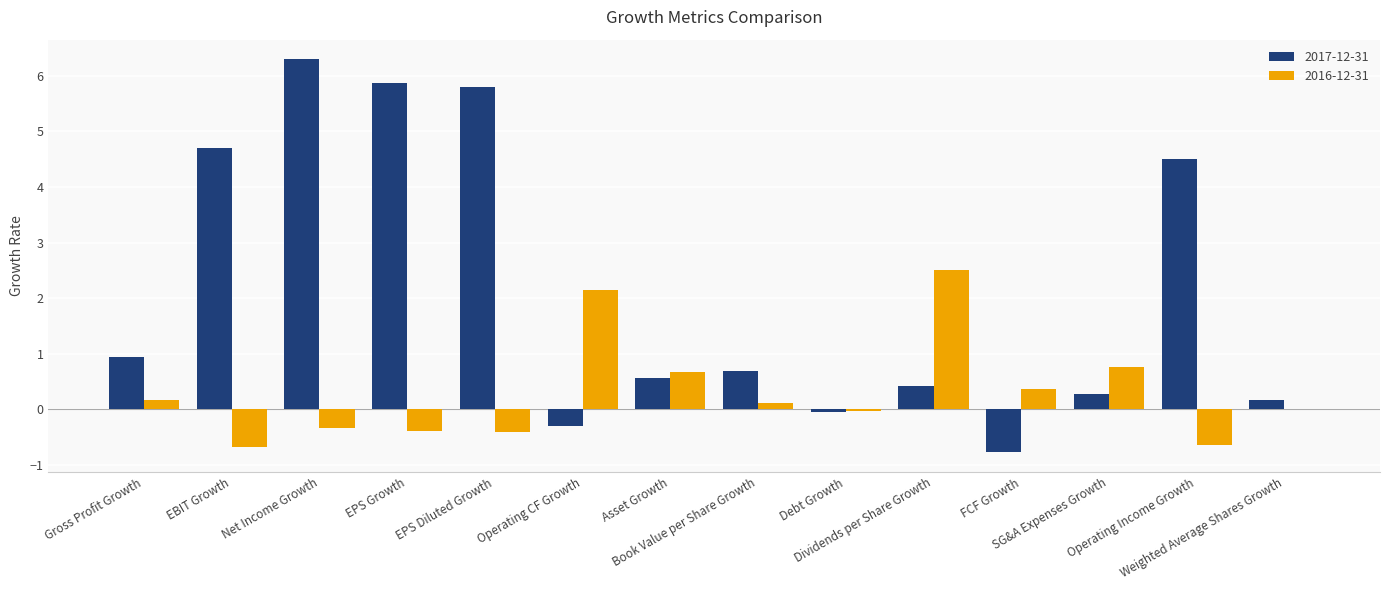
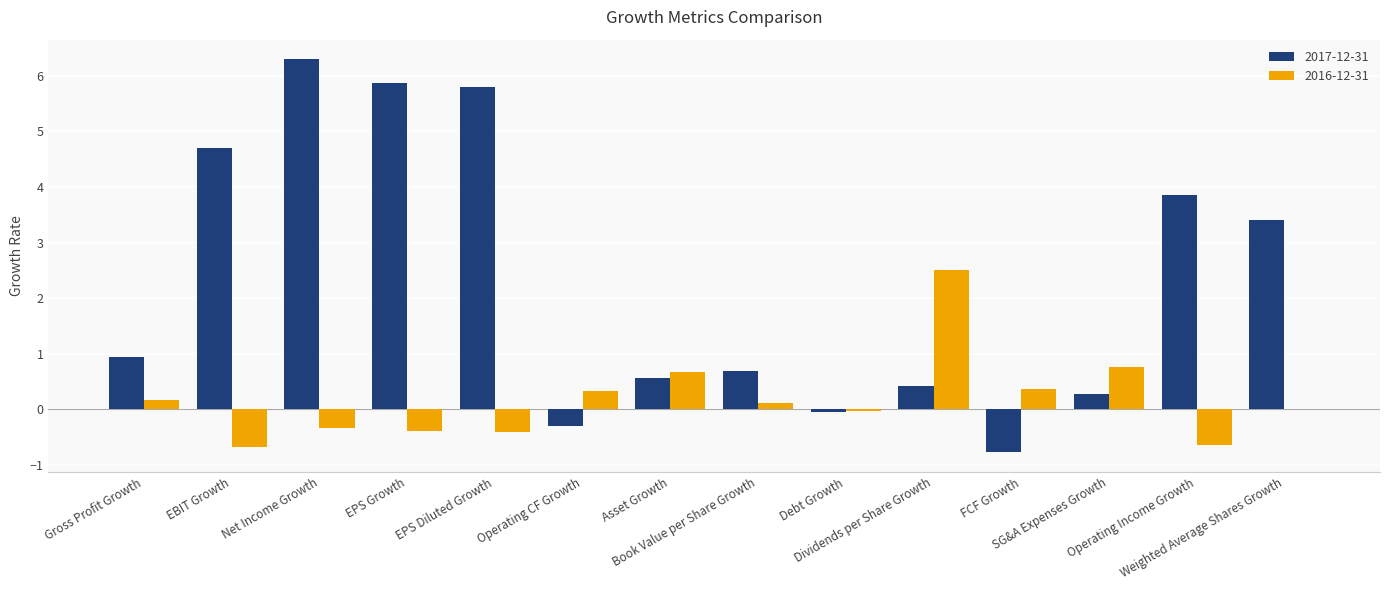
2016-12-31, Operating CF Growth: 2.1 -> 0.3
2017-12-31, Operating Income Growth: 4.5 -> 3.8
2017-12-31, Weighted Average Shares Growth: 0.2 -> 3.4
